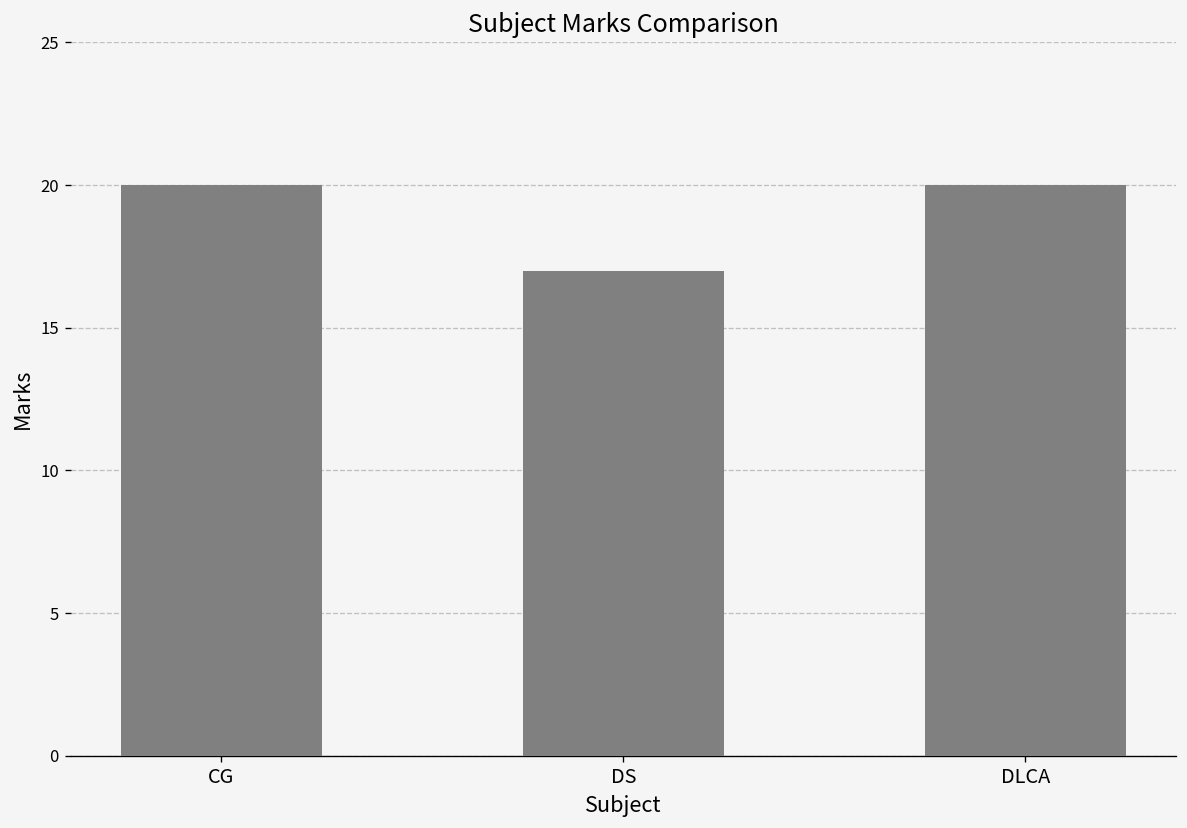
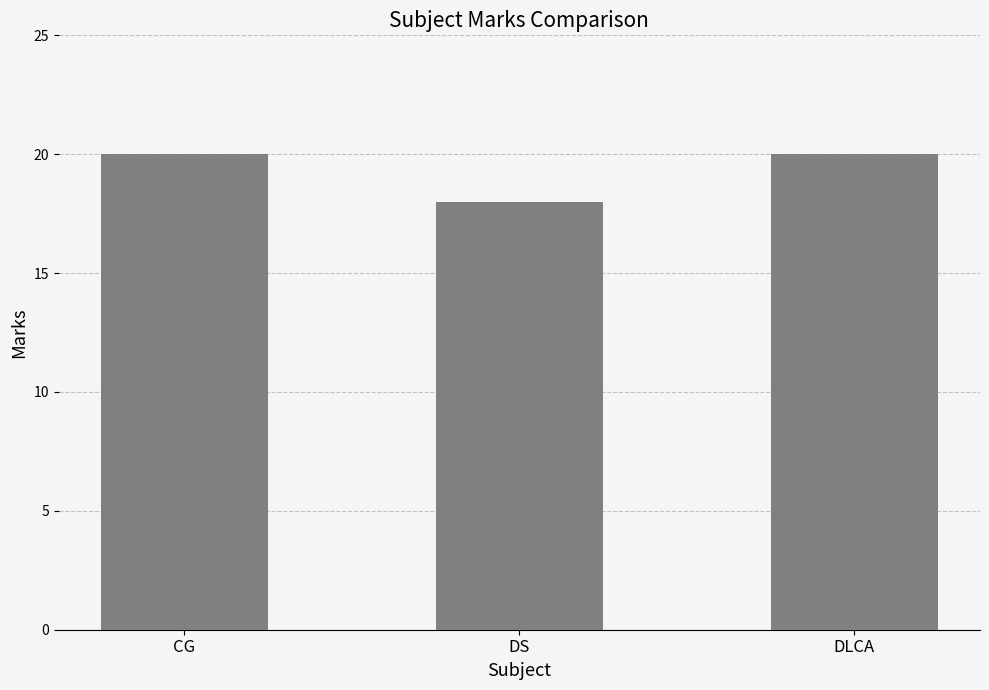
DS: 17 -> 18
